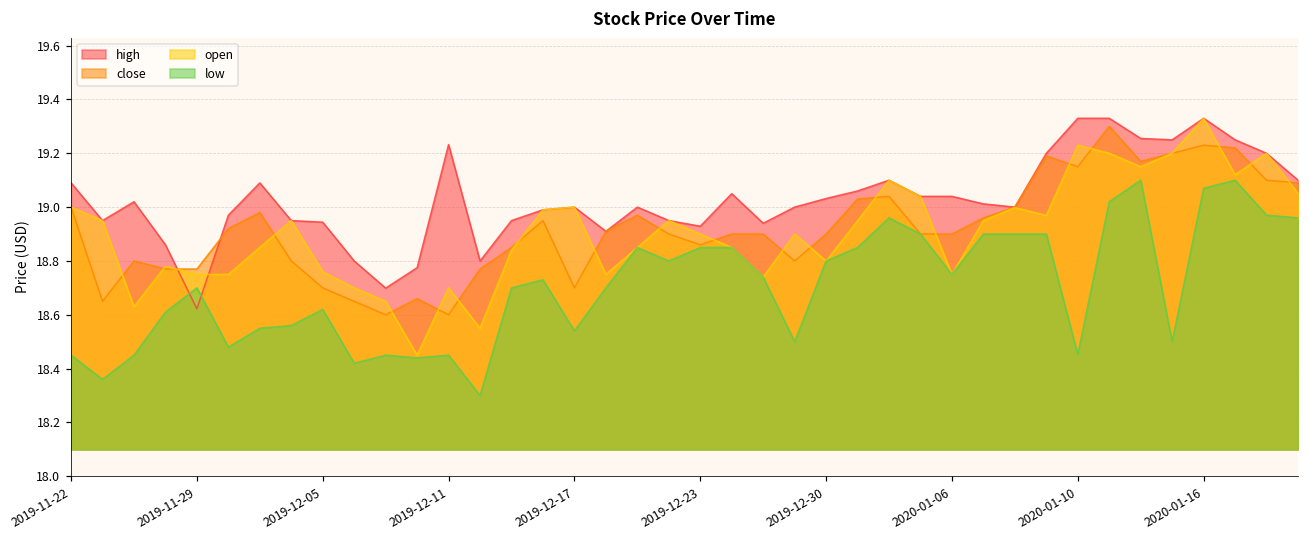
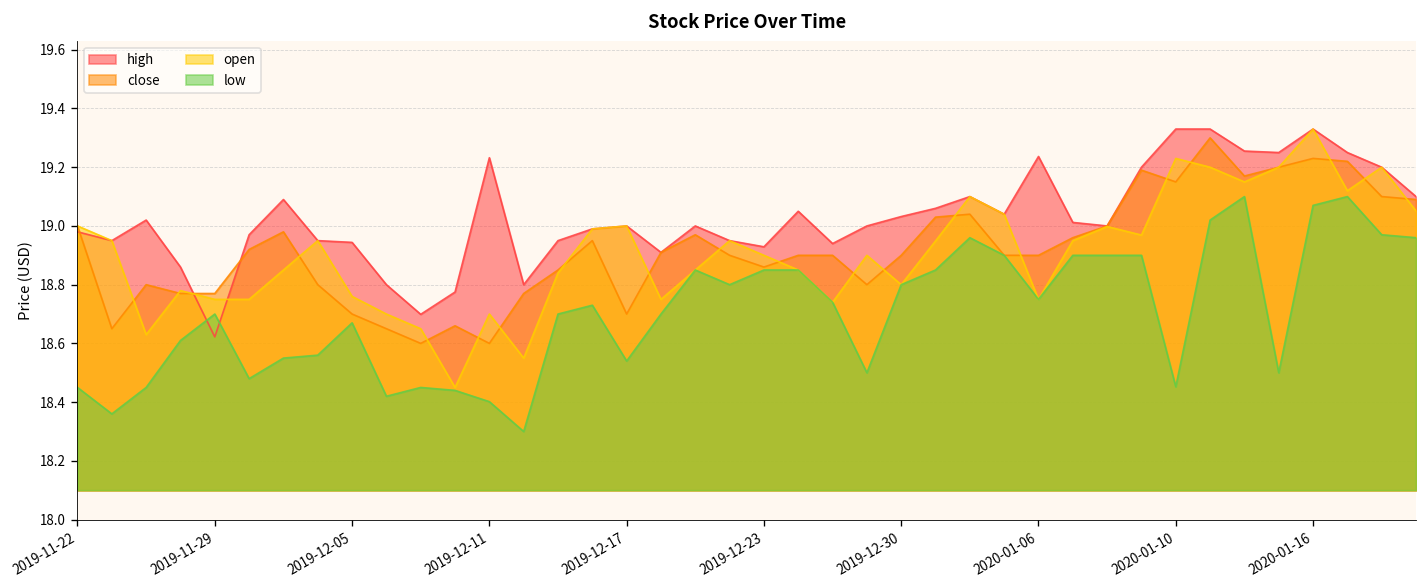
high, 2019-11-22: 19.09 -> 18.98
low, 2019-12-05: 18.62 -> 18.67
low, 2019-12-11: 18.45 -> 18.40
high, 2020-01-06: 19.04 -> 19.24
